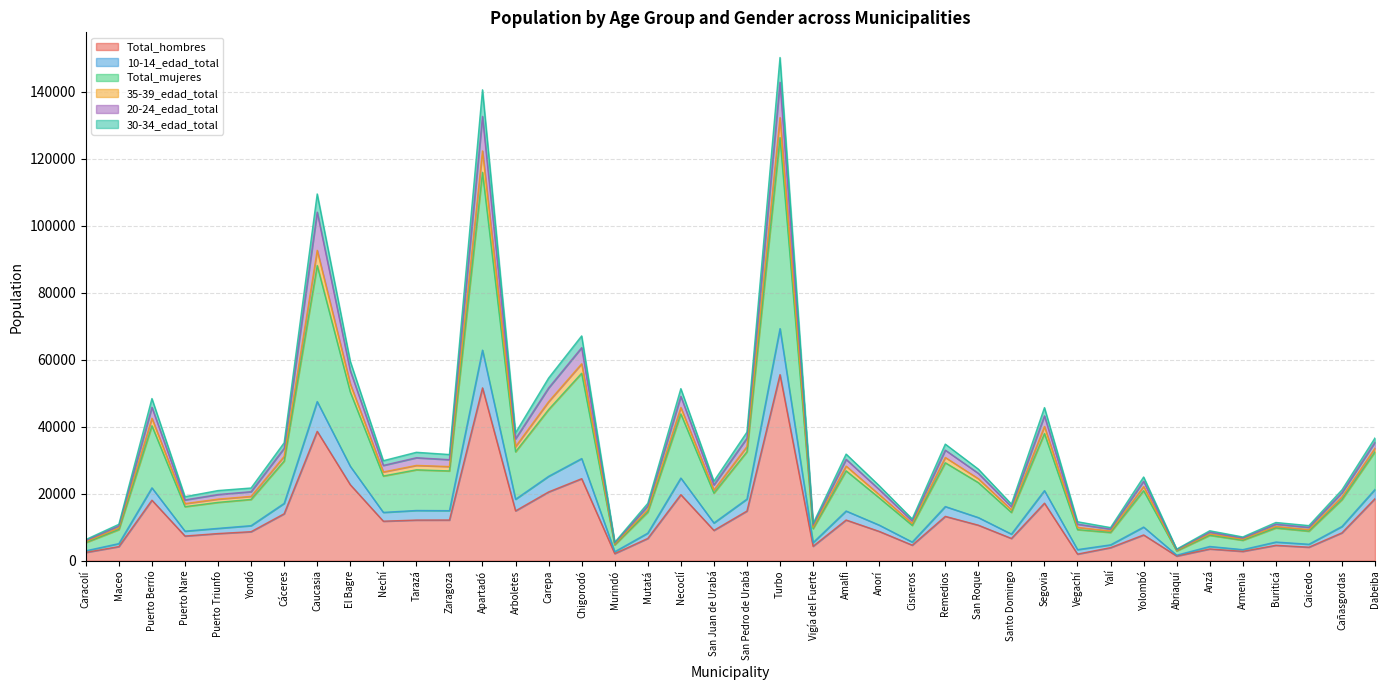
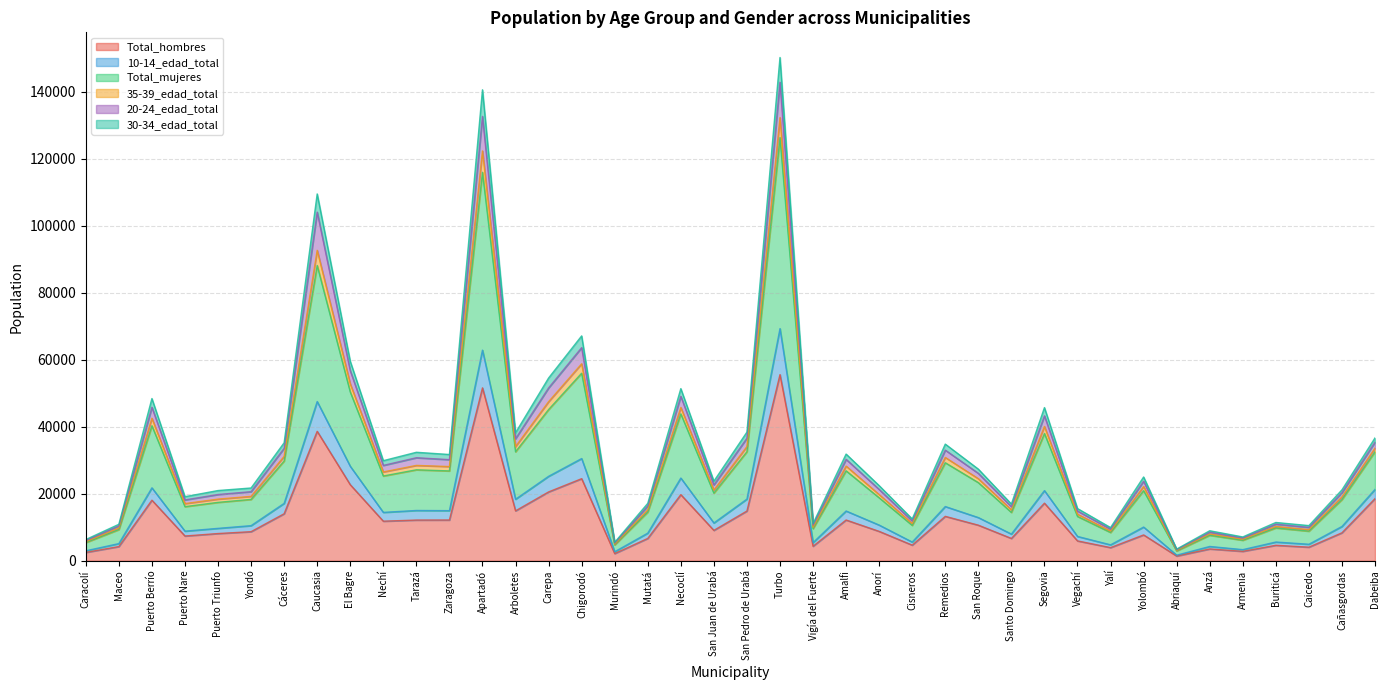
Total_hombres, Vegachí: 2000 -> 6000
